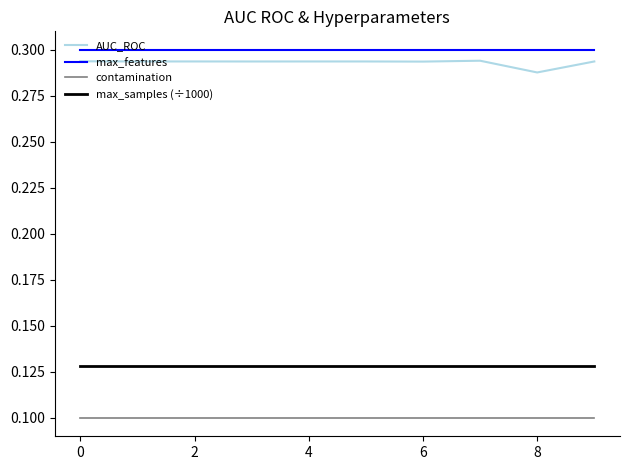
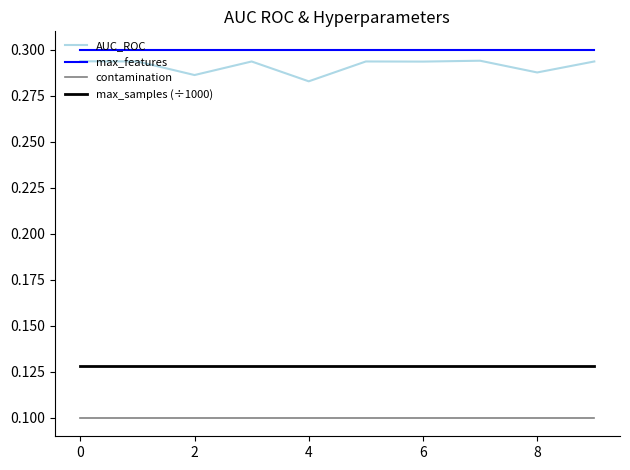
AUC_ROC, 2: 0.294 -> 0.286
AUC_ROC, 4: 0.294 -> 0.283
